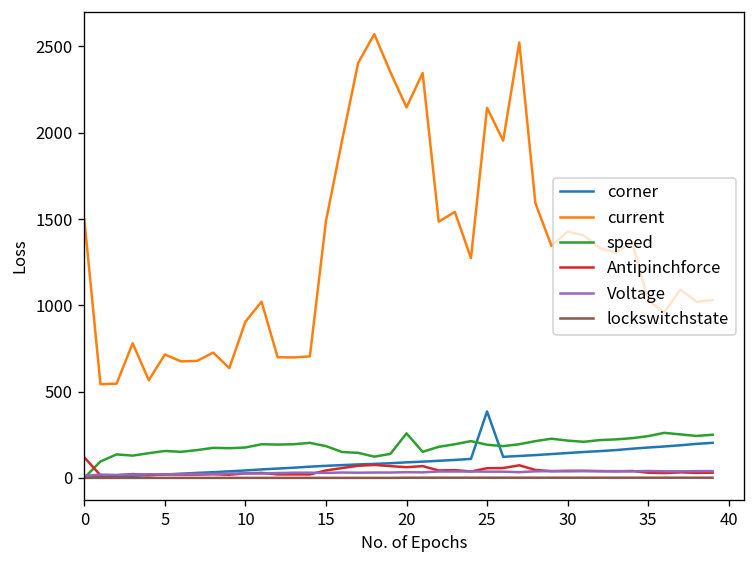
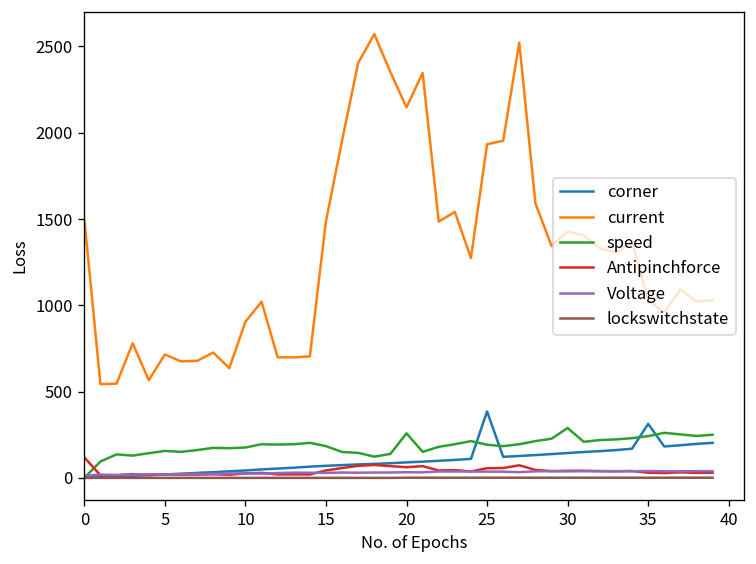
current, 25: 2140 -> 1930
speed, 30: 220 -> 290
corner, 35: 180 -> 310
